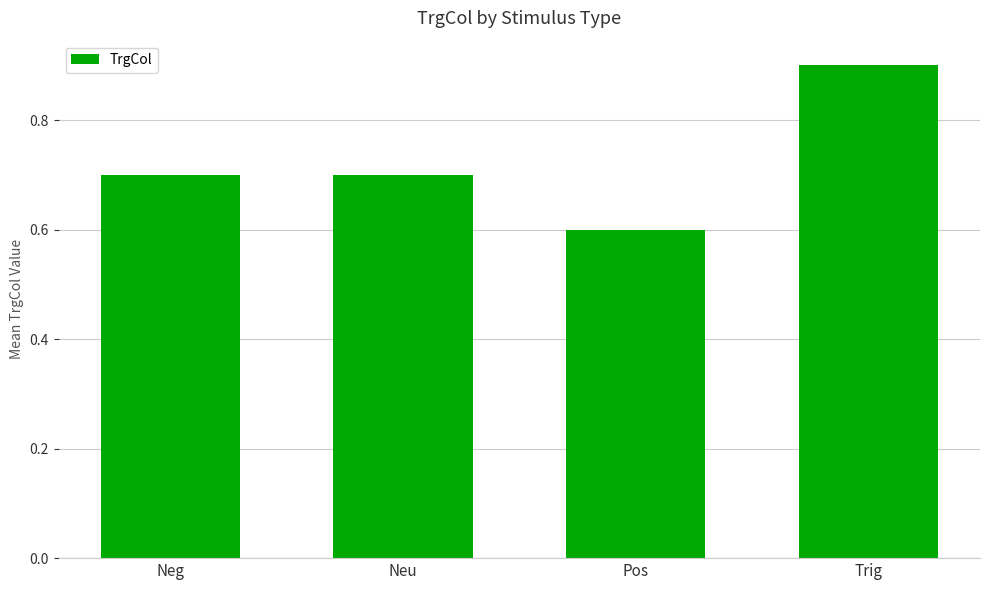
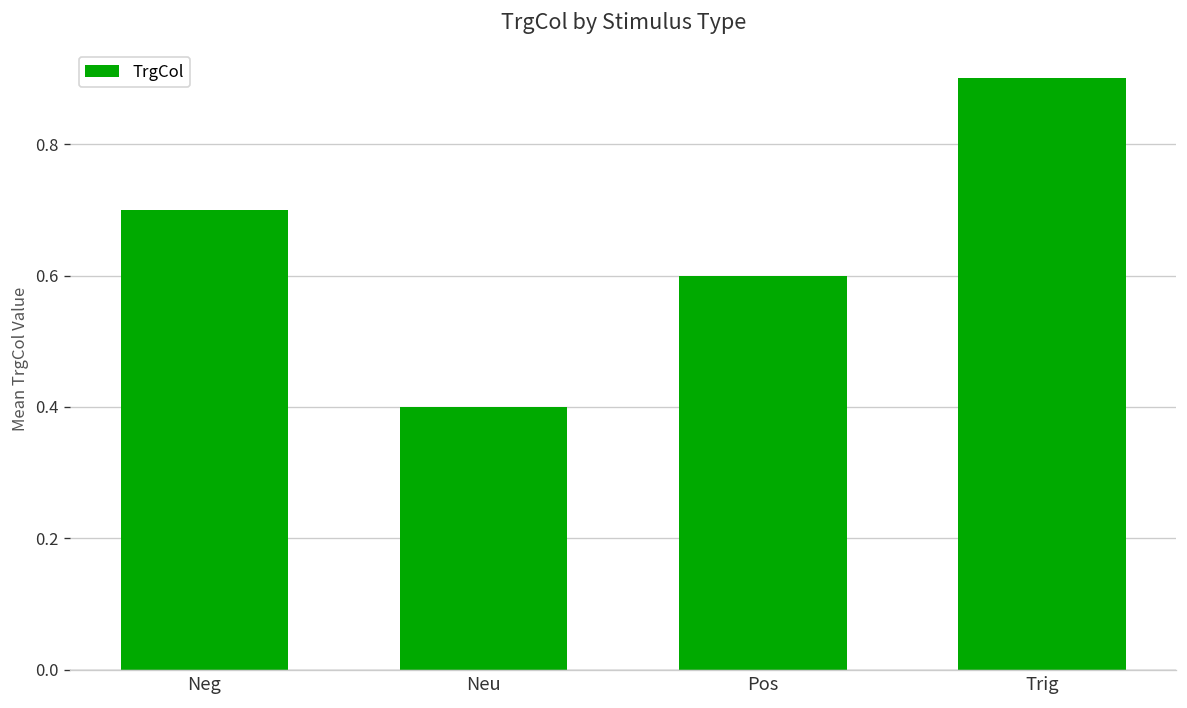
Neu: 0.7 -> 0.4
